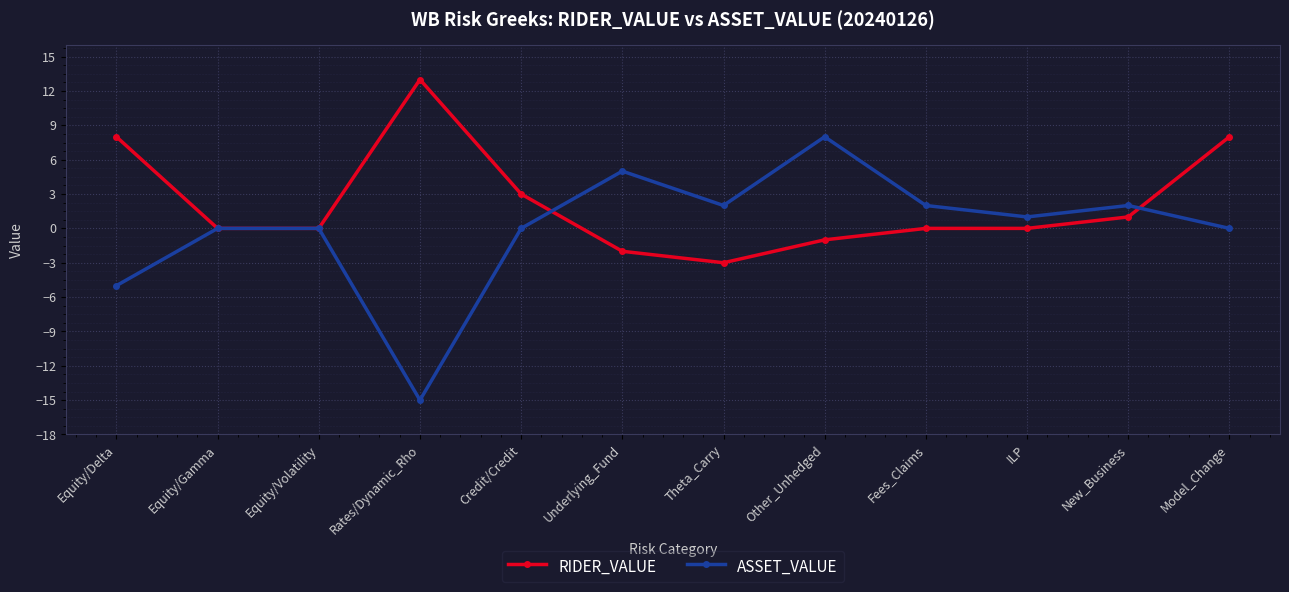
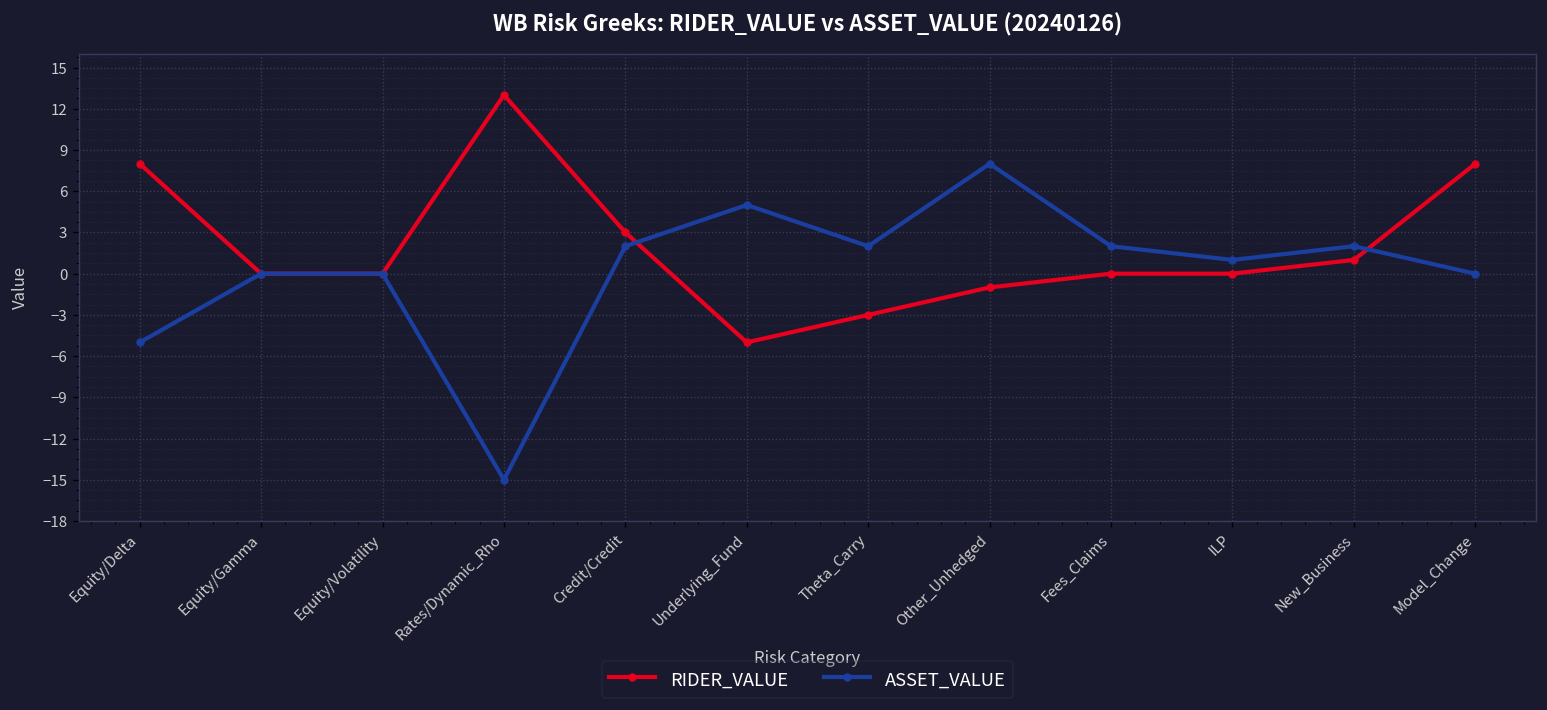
ASSET_VALUE, Credit/Credit: 0 -> 2
RIDER_VALUE, Underlying_Fund: -2 -> -5
